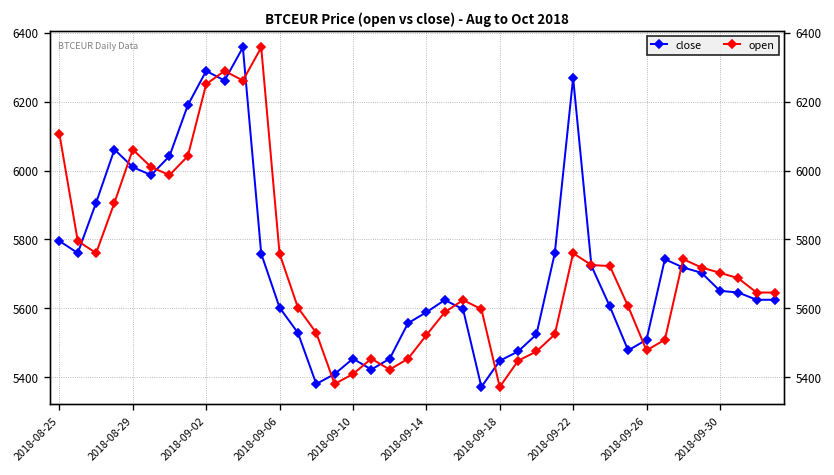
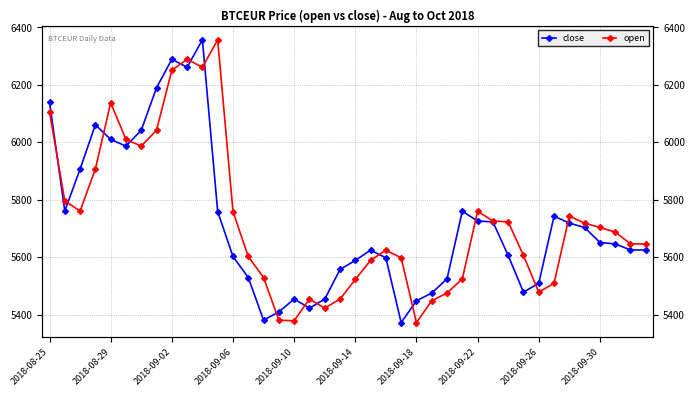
close, 2018-08-25: 5800 -> 6140
open, 2018-08-29: 6060 -> 6140
open, 2018-09-10: 5410 -> 5380
close, 2018-09-22: 6270 -> 5730
